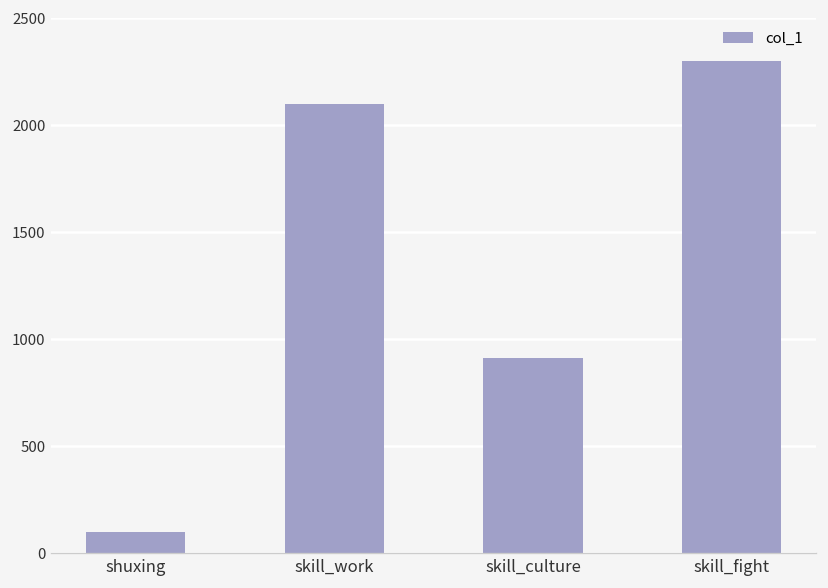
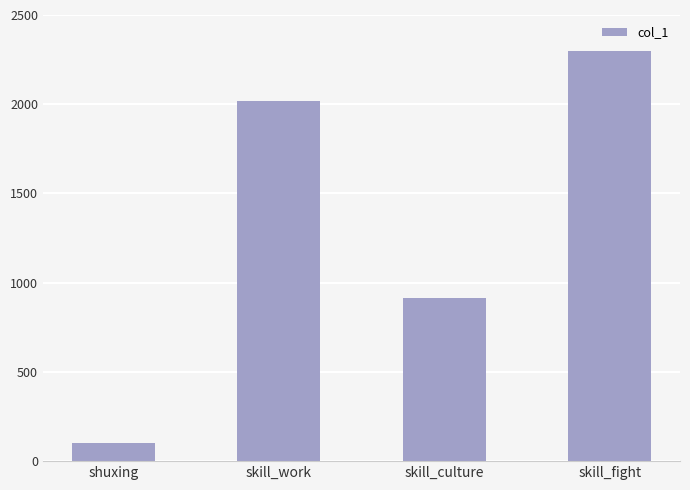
skill_work: 2100 -> 2020
